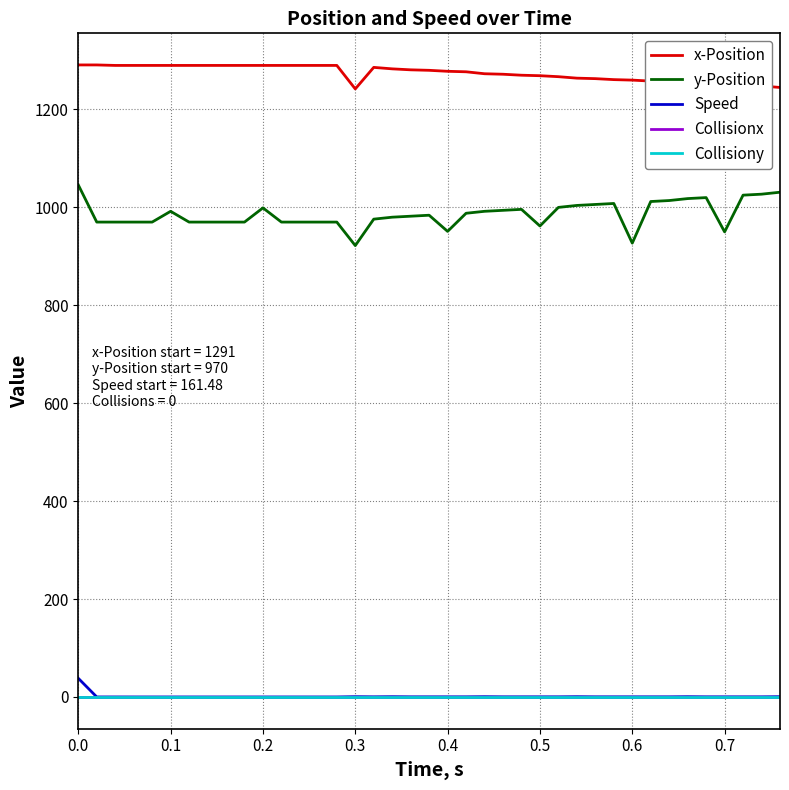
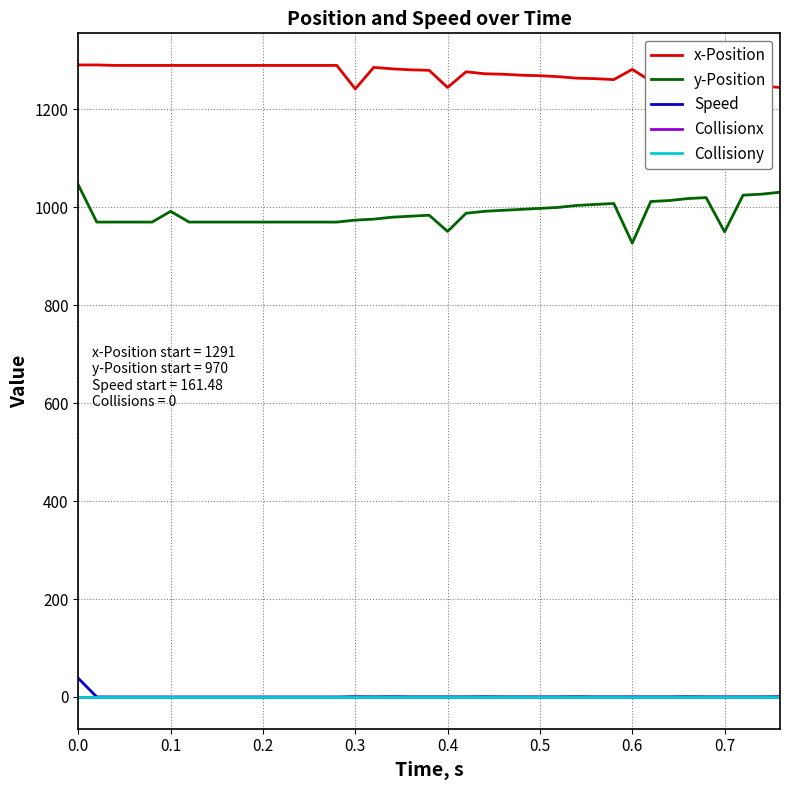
y-Position, 0.2: 1000 -> 970
y-Position, 0.3: 920 -> 970
x-Position, 0.4: 1280 -> 1250
y-Position, 0.5: 960 -> 1000
x-Position, 0.6: 1260 -> 1280
